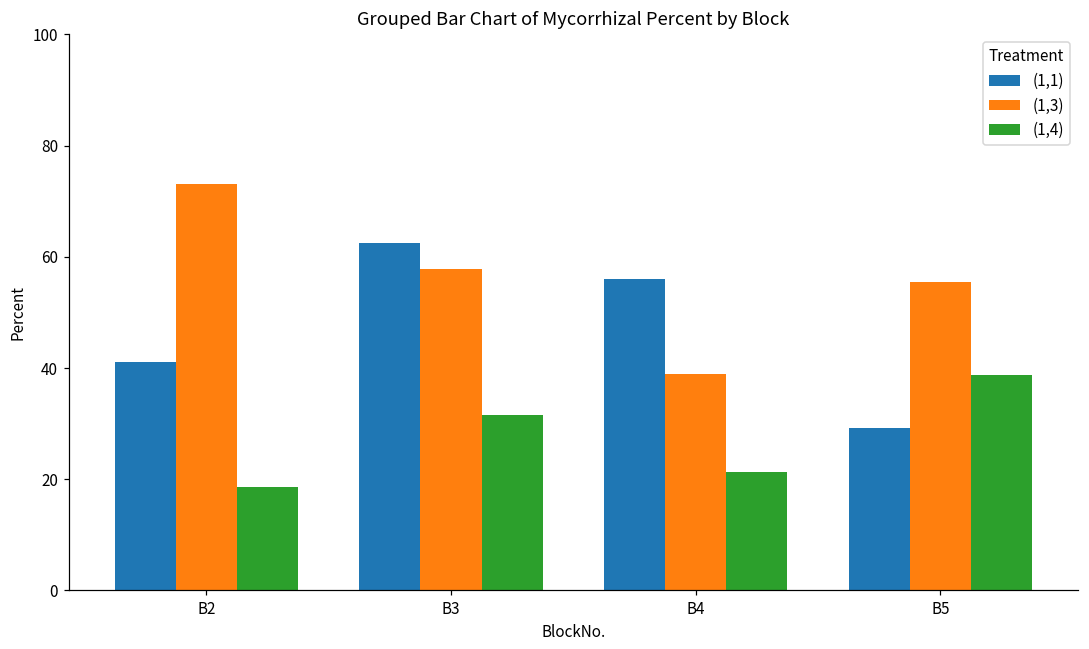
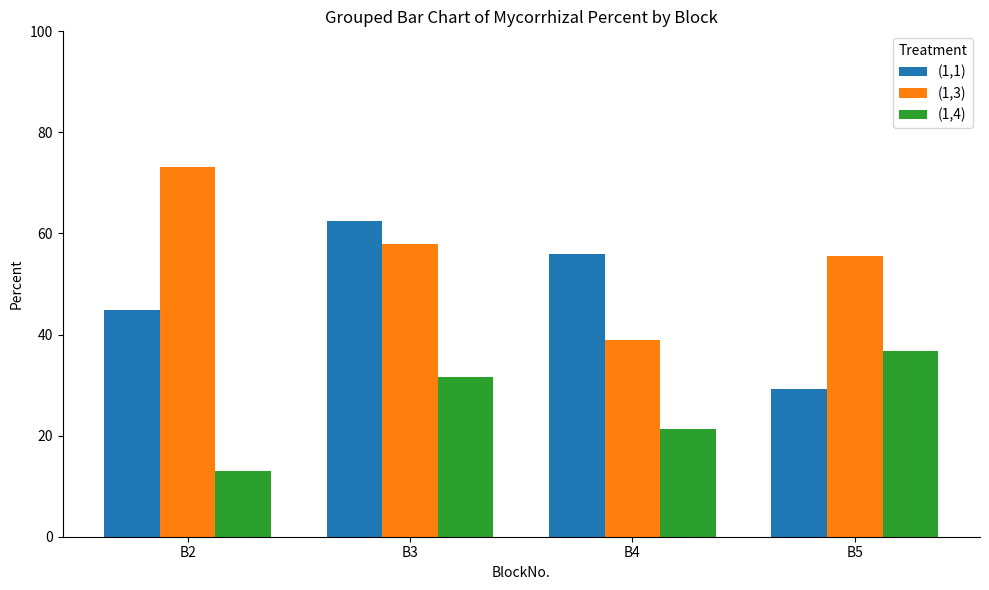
(1,1), B2: 41 -> 45
(1,4), B2: 19 -> 13
(1,4), B5: 39 -> 37
